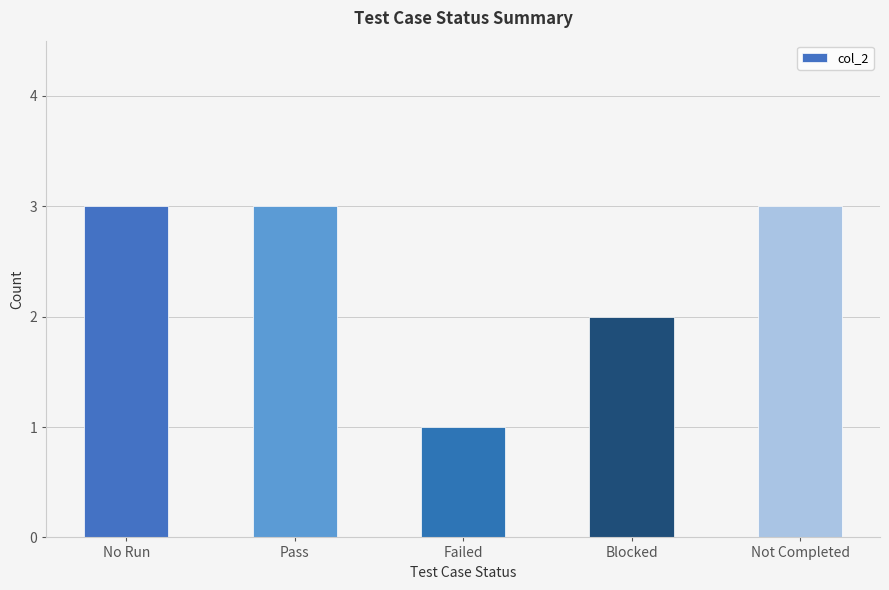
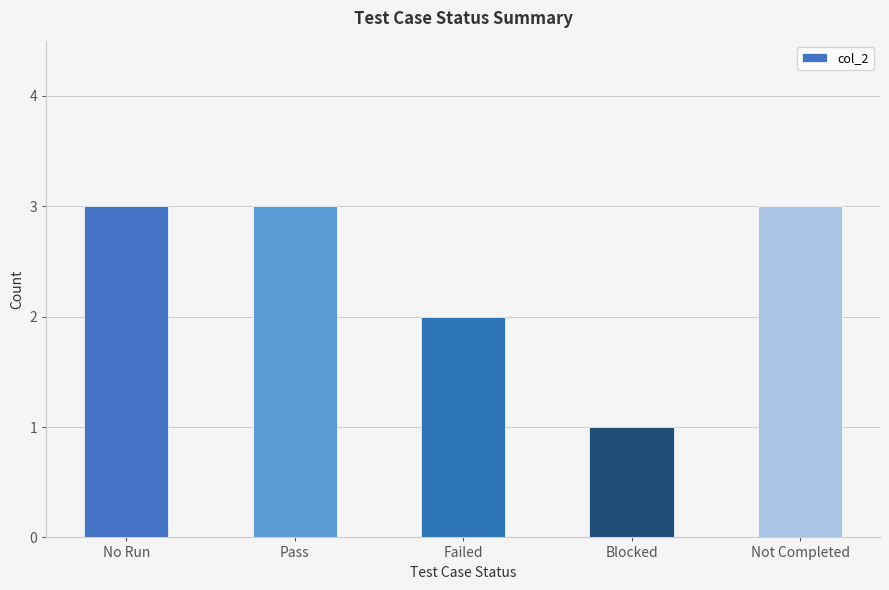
Failed: 1 -> 2
Blocked: 2 -> 1
